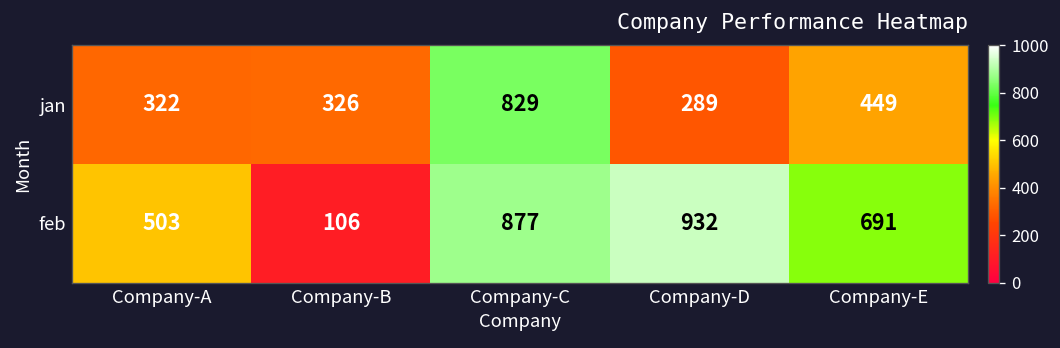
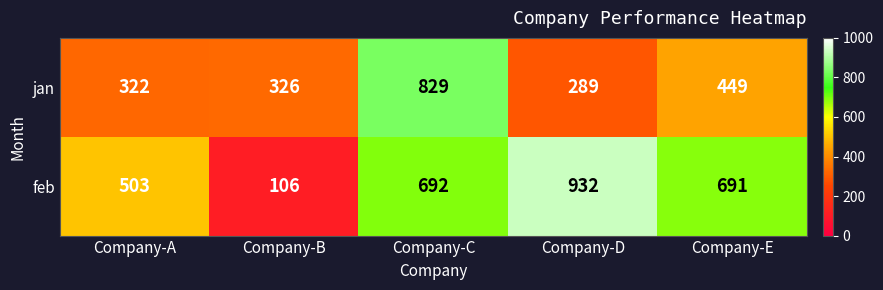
feb, Company-C: 877 -> 692
